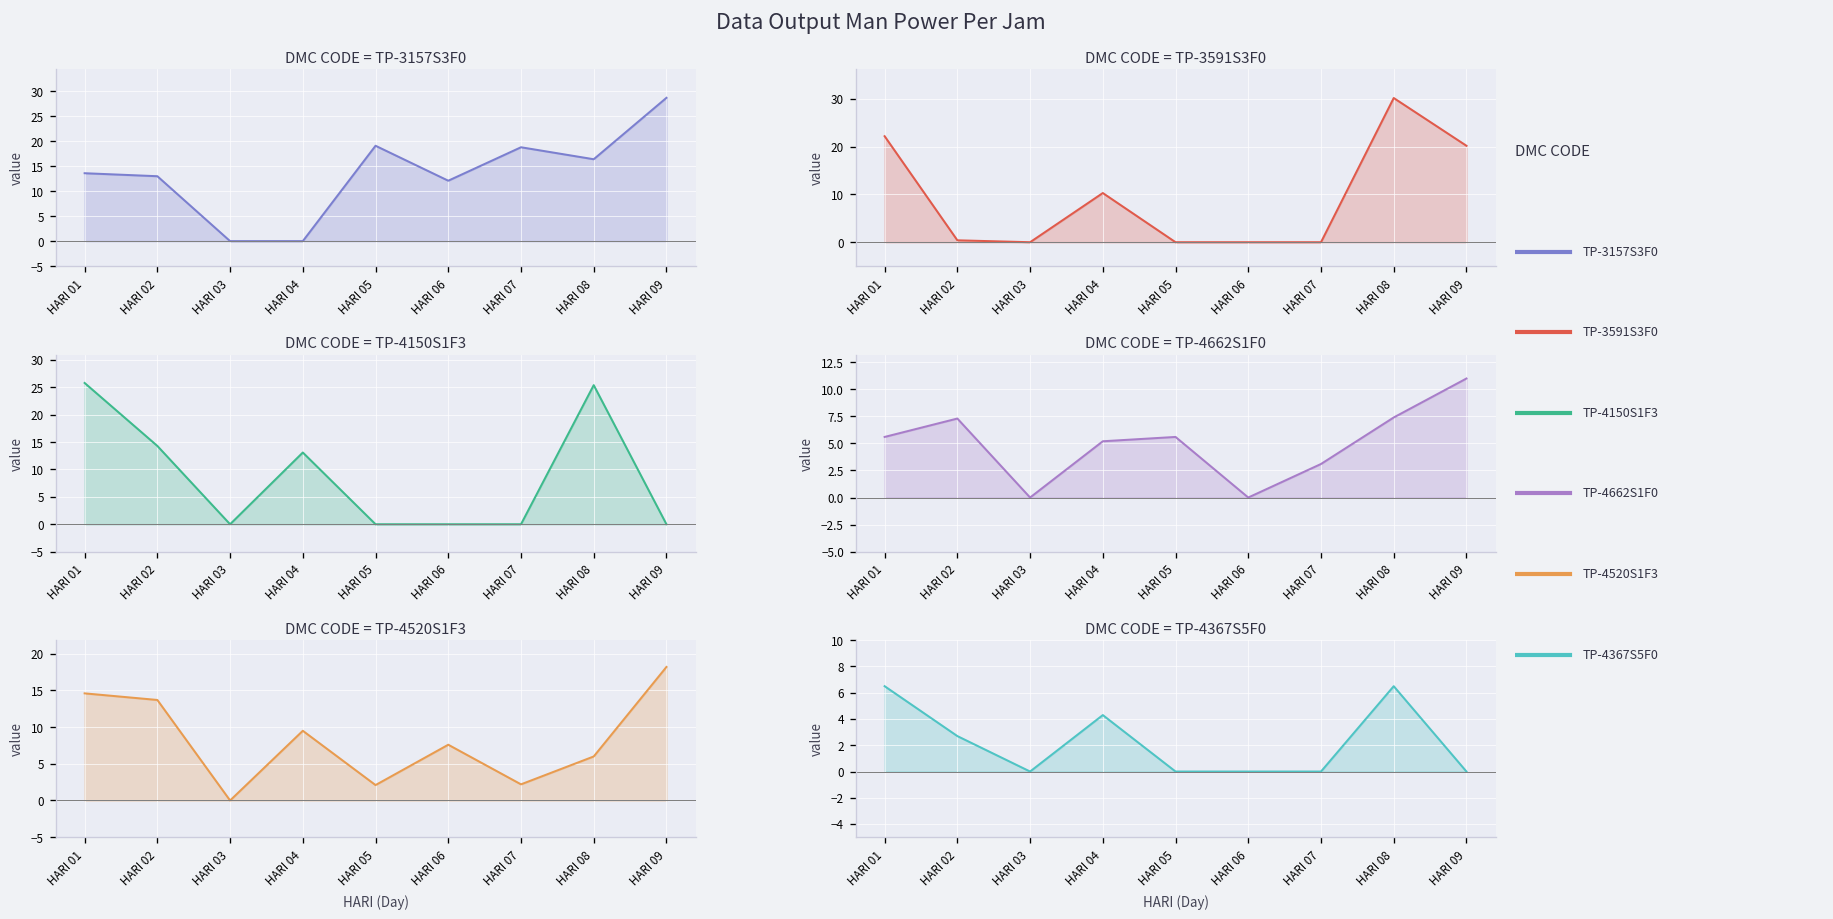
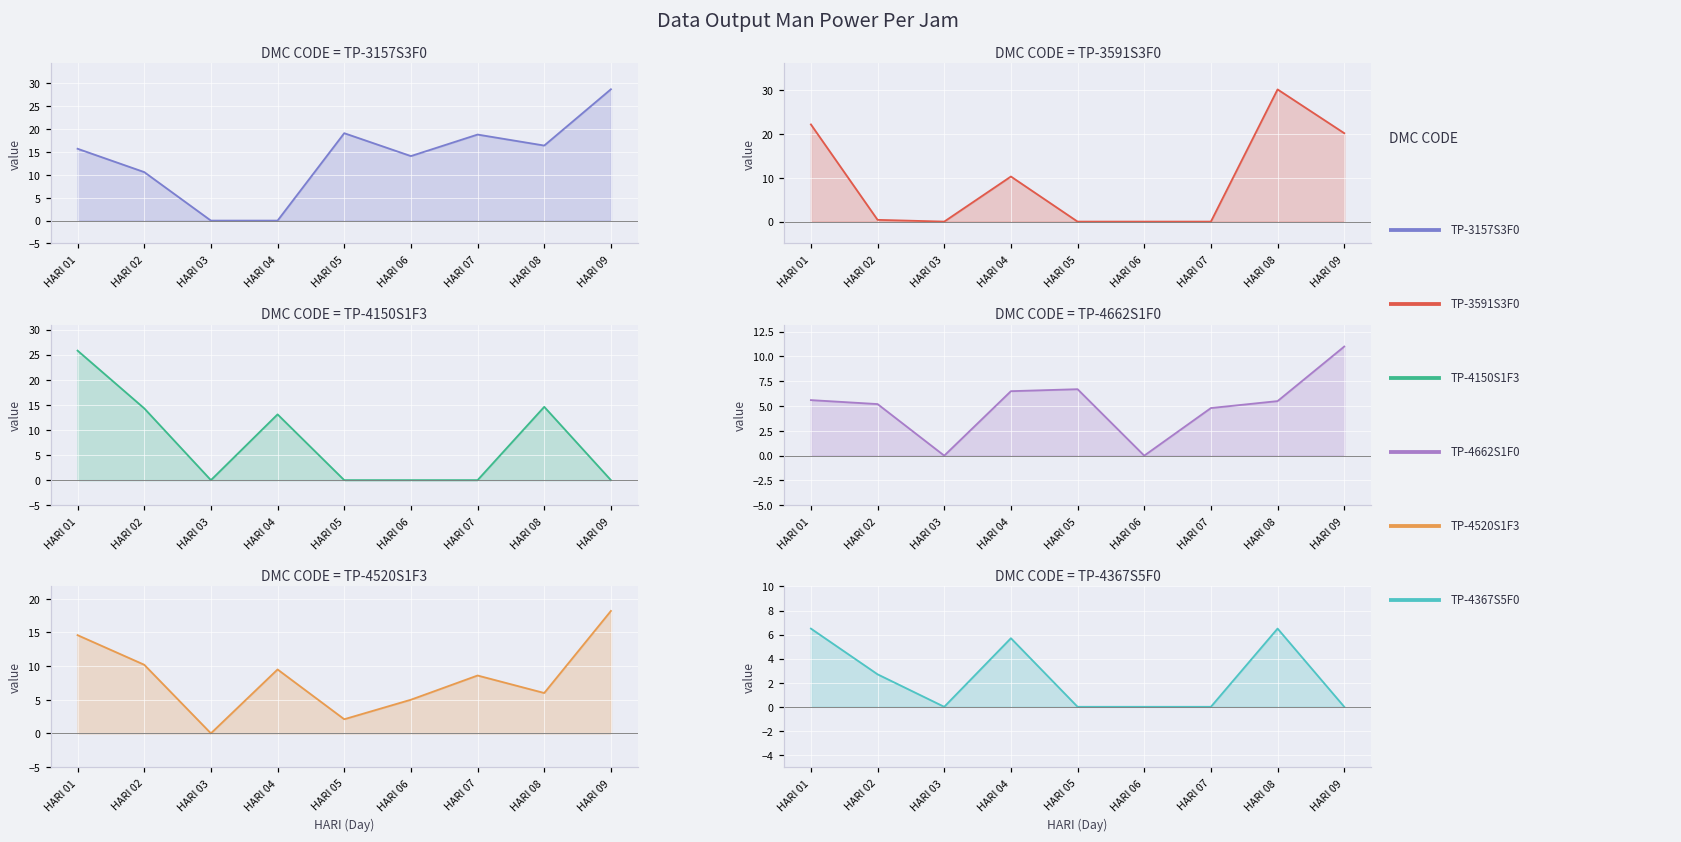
DMC CODE = TP-3157S3F0, HARI 01: 14 -> 16
DMC CODE = TP-3157S3F0, HARI 02: 13 -> 11
DMC CODE = TP-3157S3F0, HARI 06: 12 -> 14
DMC CODE = TP-4150S1F3, HARI 08: 25 -> 15
DMC CODE = TP-4662S1F0, HARI 02: 7 -> 5
DMC CODE = TP-4662S1F0, HARI 04: 5 -> 7
DMC CODE = TP-4662S1F0, HARI 05: 6 -> 7
DMC CODE = TP-4662S1F0, HARI 07: 3 -> 5
DMC CODE = TP-4662S1F0, HARI 08: 7 -> 6
DMC CODE = TP-4520S1F3, HARI 02: 14 -> 10
DMC CODE = TP-4520S1F3, HARI 06: 8 -> 5
DMC CODE = TP-4520S1F3, HARI 07: 2 -> 9
DMC CODE = TP-4367S5F0, HARI 04: 4.3 -> 5.7
